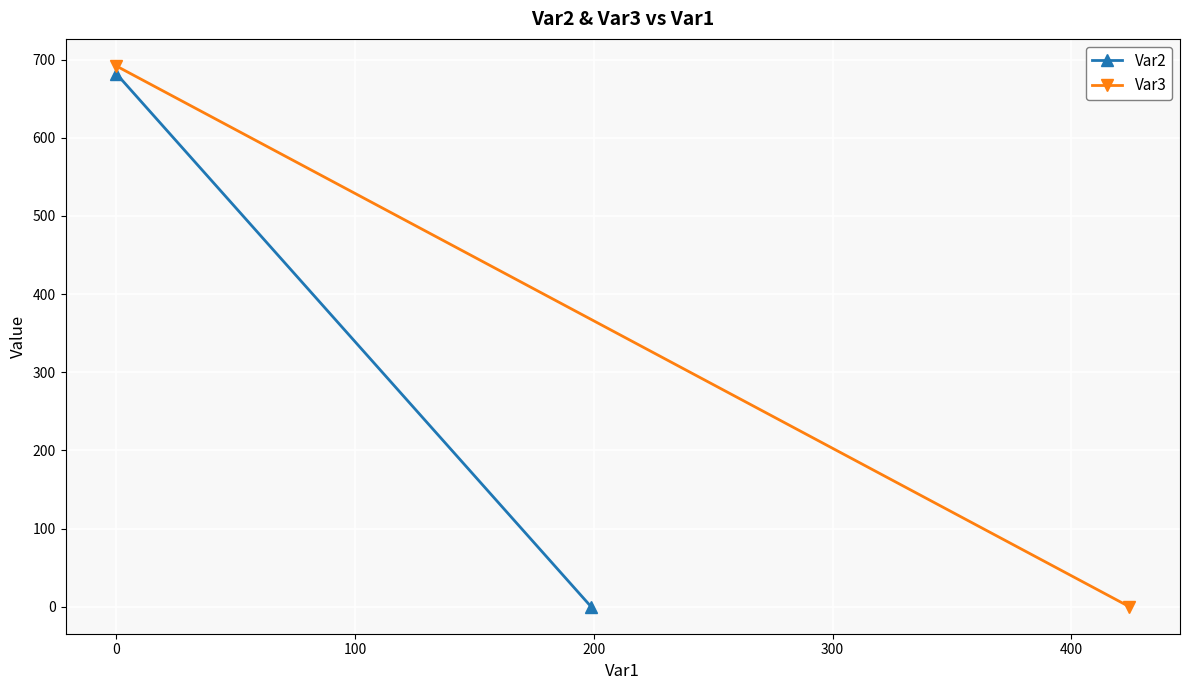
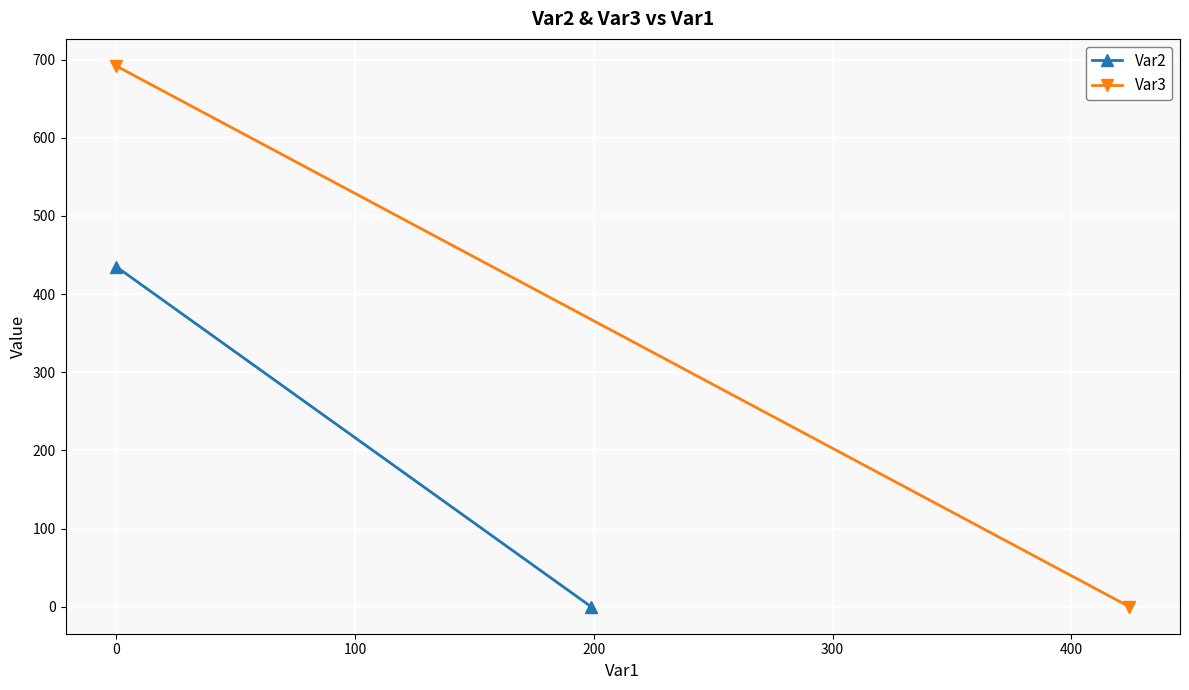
Var2, 0: 680 -> 440
